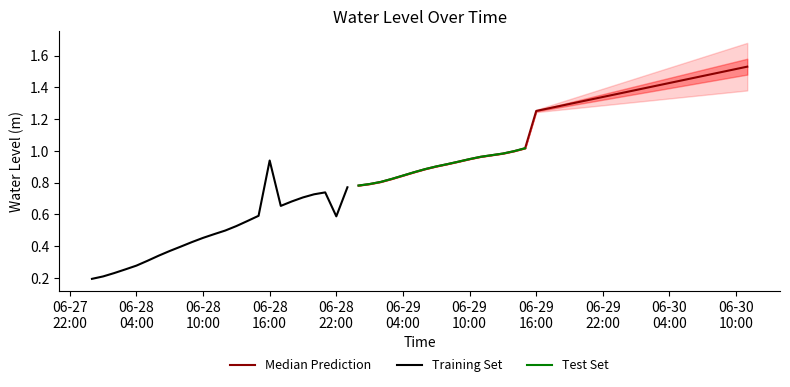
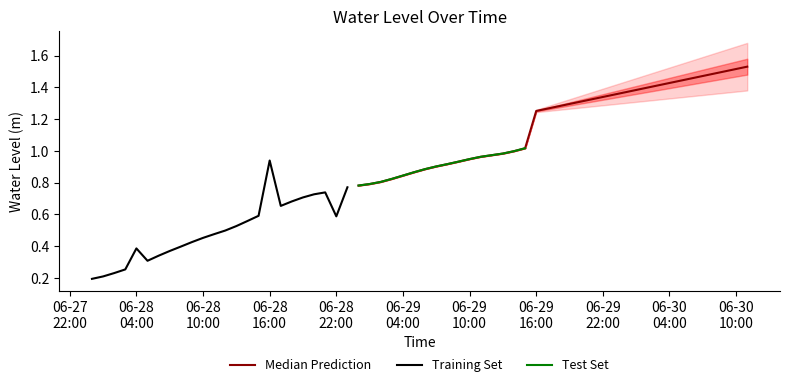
Training Set, 06-28 04:00: 0.28 -> 0.39
